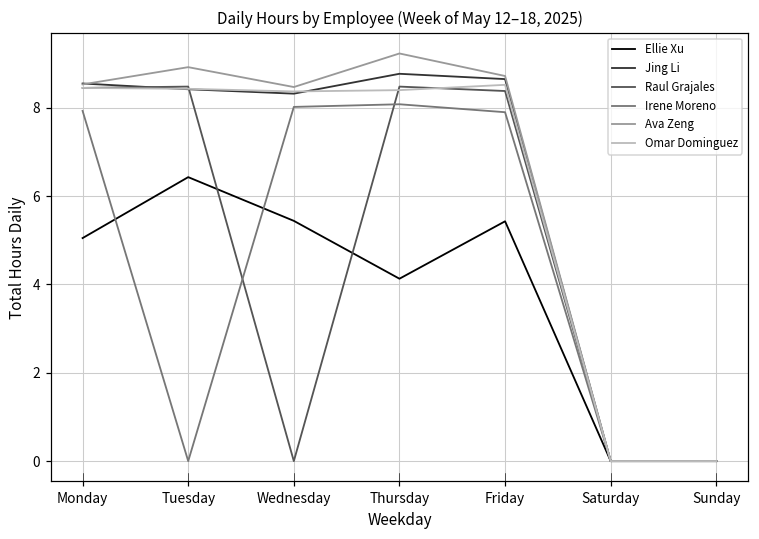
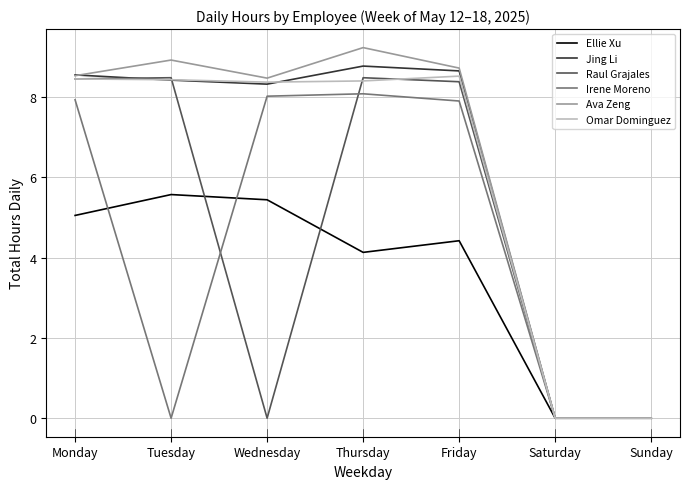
Ellie Xu, Tuesday: 6.4 -> 5.6
Ellie Xu, Friday: 5.4 -> 4.4
